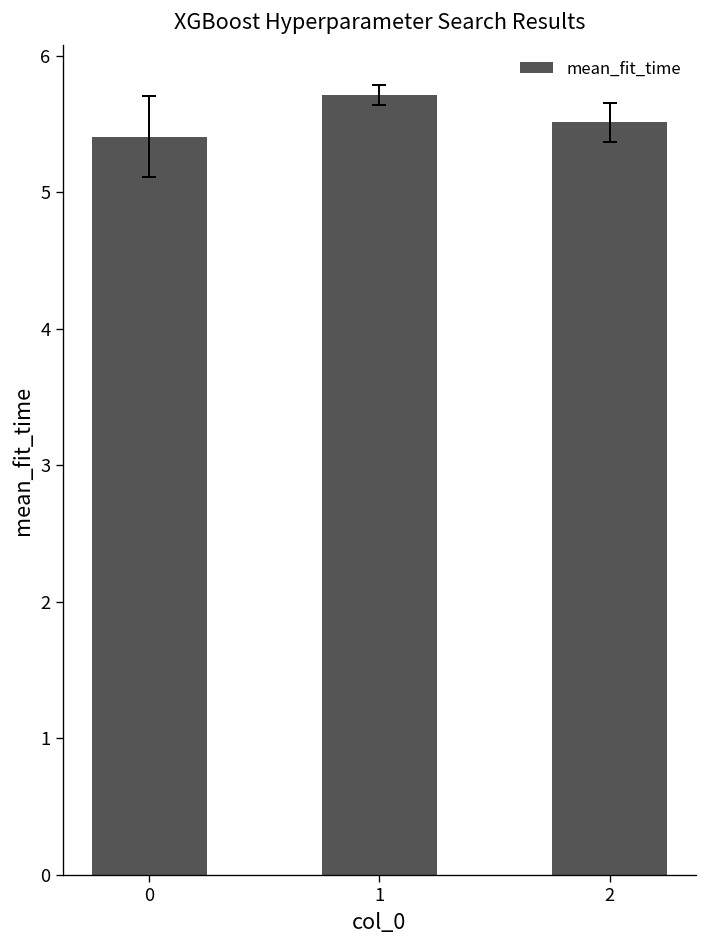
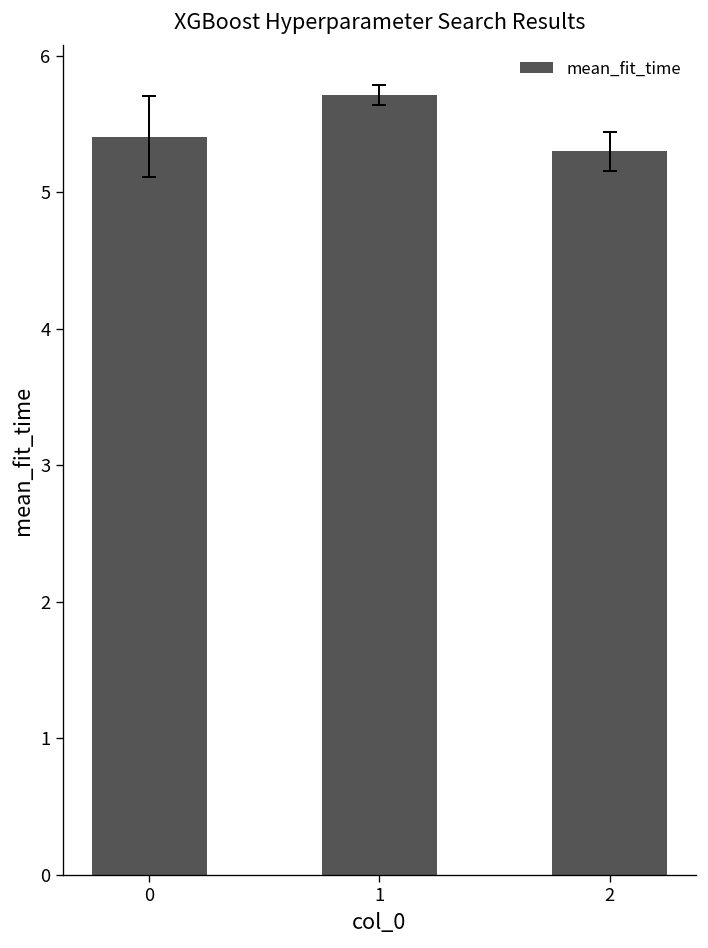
mean_fit_time, 2: 5.51 -> 5.30
